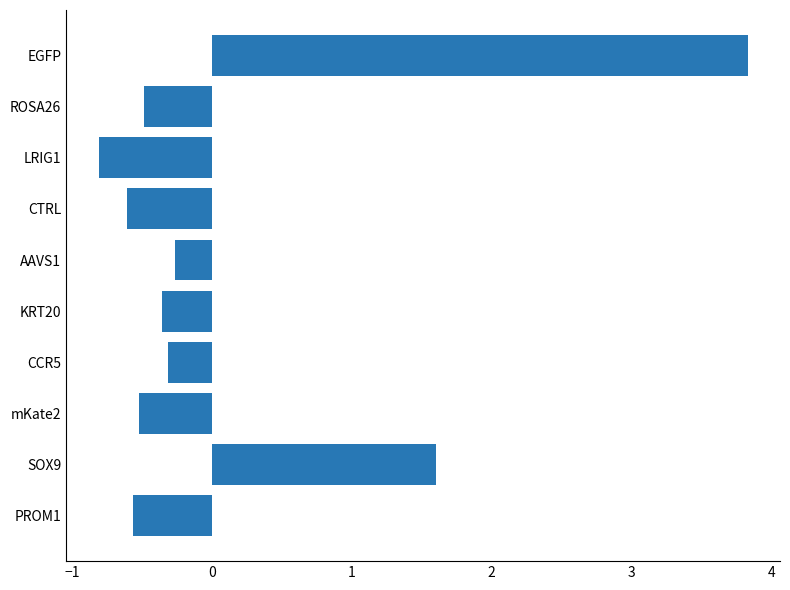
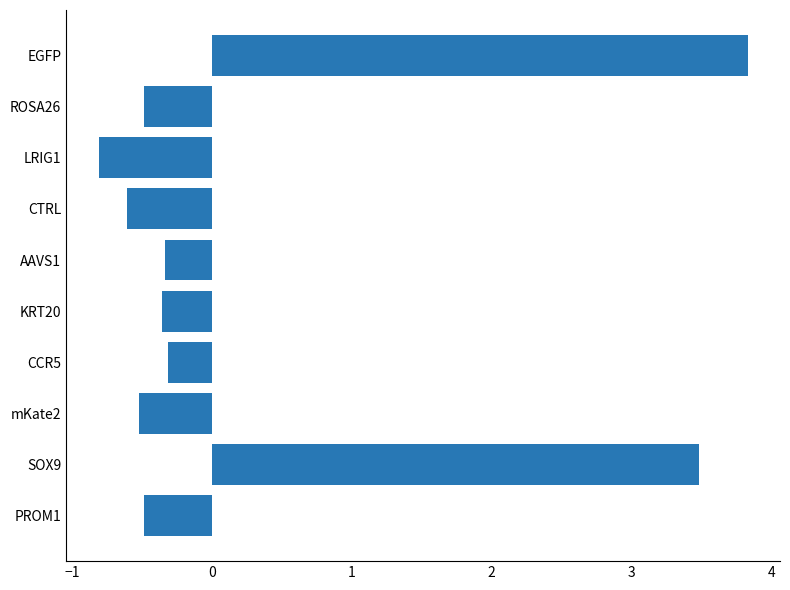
AAVS1: -0.27 -> -0.34
SOX9: 1.60 -> 3.48
PROM1: -0.56 -> -0.49
